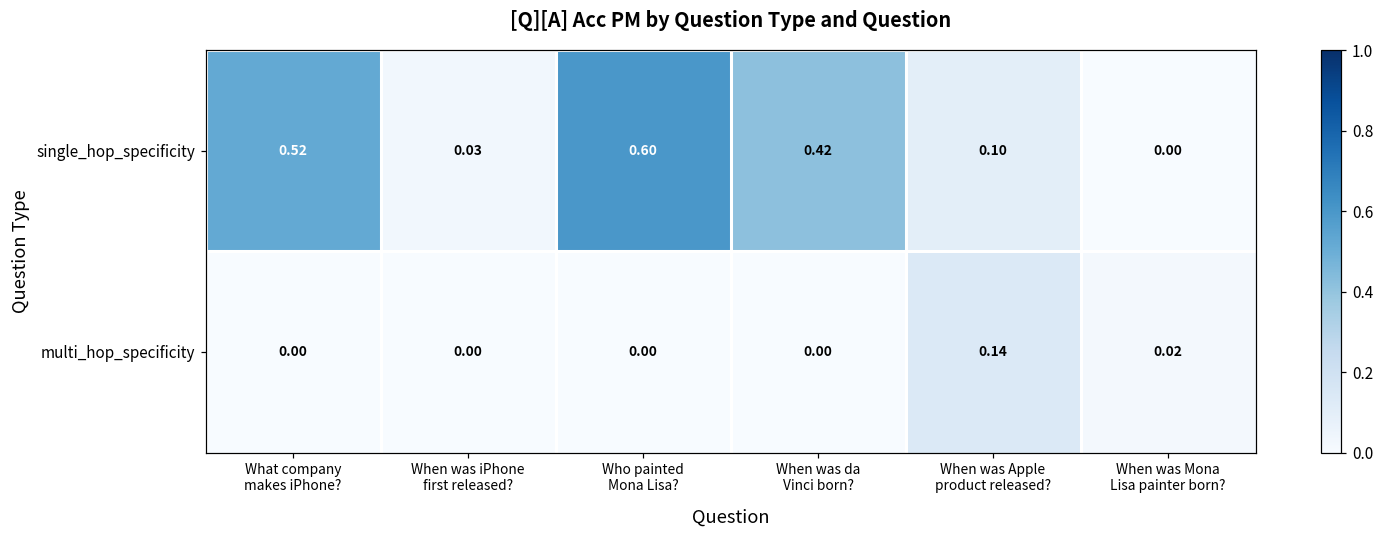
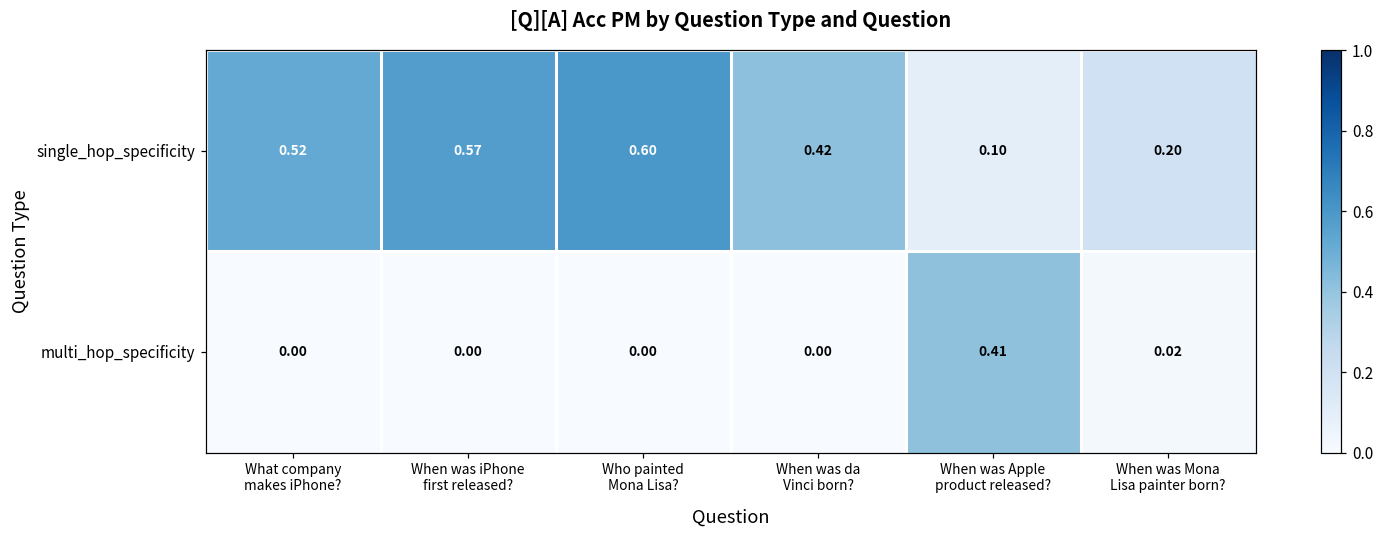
single_hop_specificity, When was iPhone first released?: 0.03 -> 0.57
single_hop_specificity, When was Mona Lisa painter born?: 0.00 -> 0.20
multi_hop_specificity, When was Apple product released?: 0.14 -> 0.41
